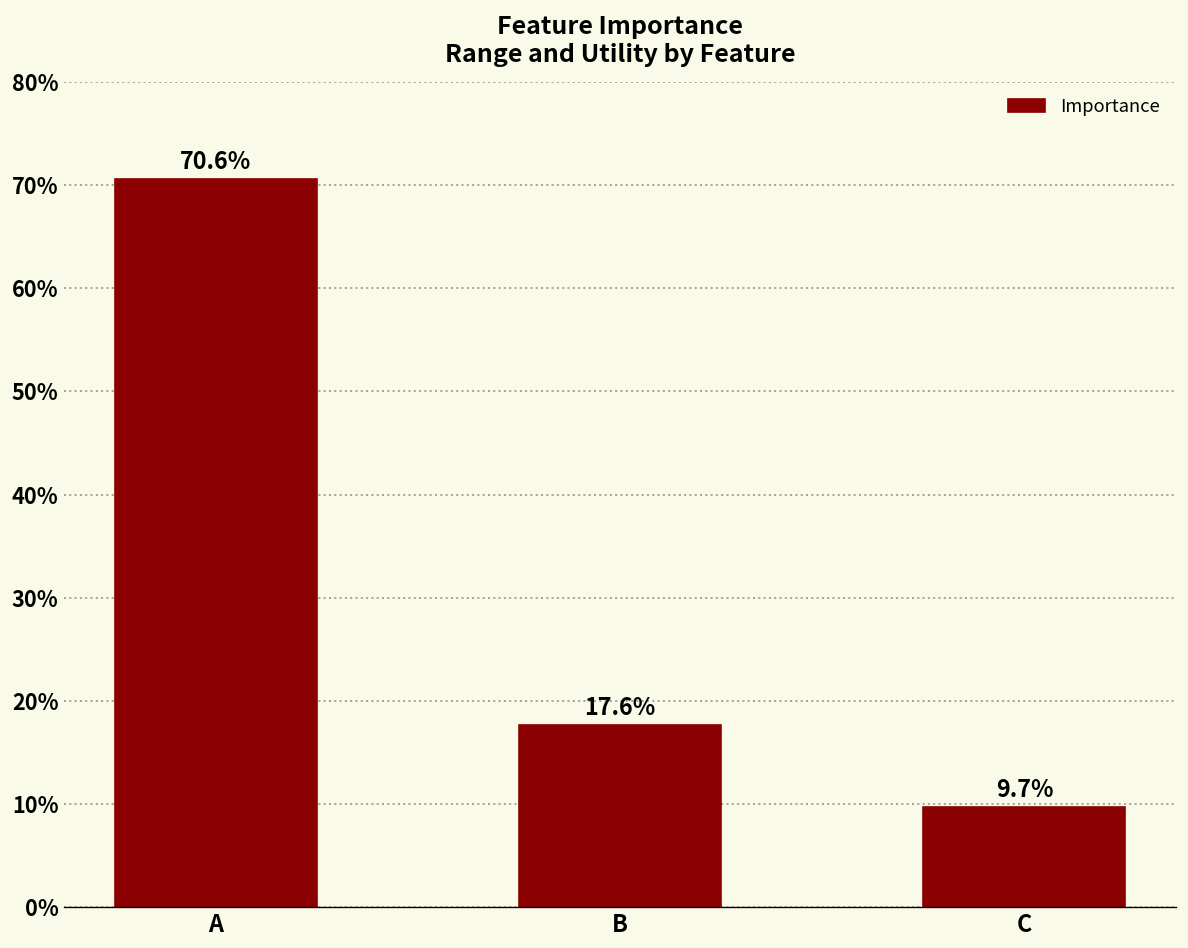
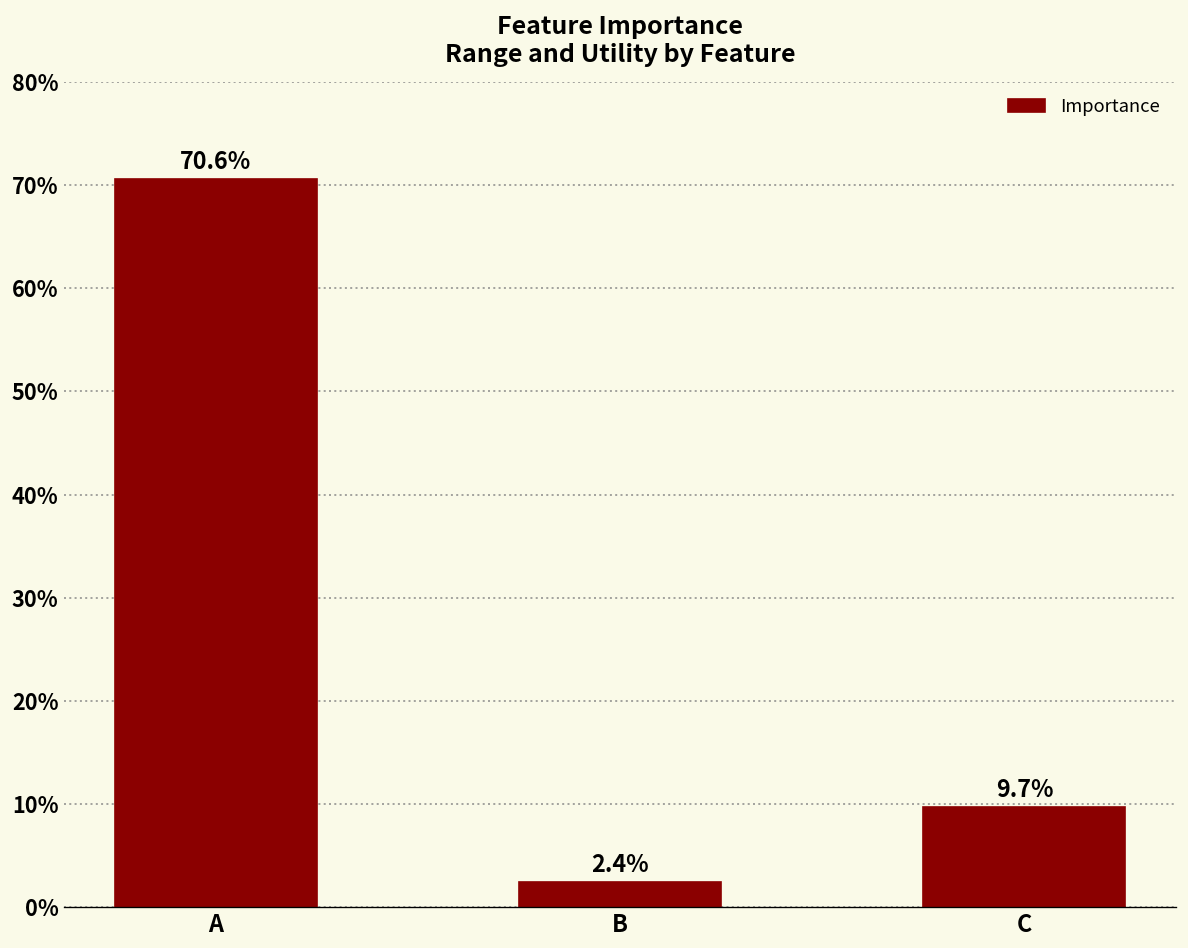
B: 17.6% -> 2.4%
